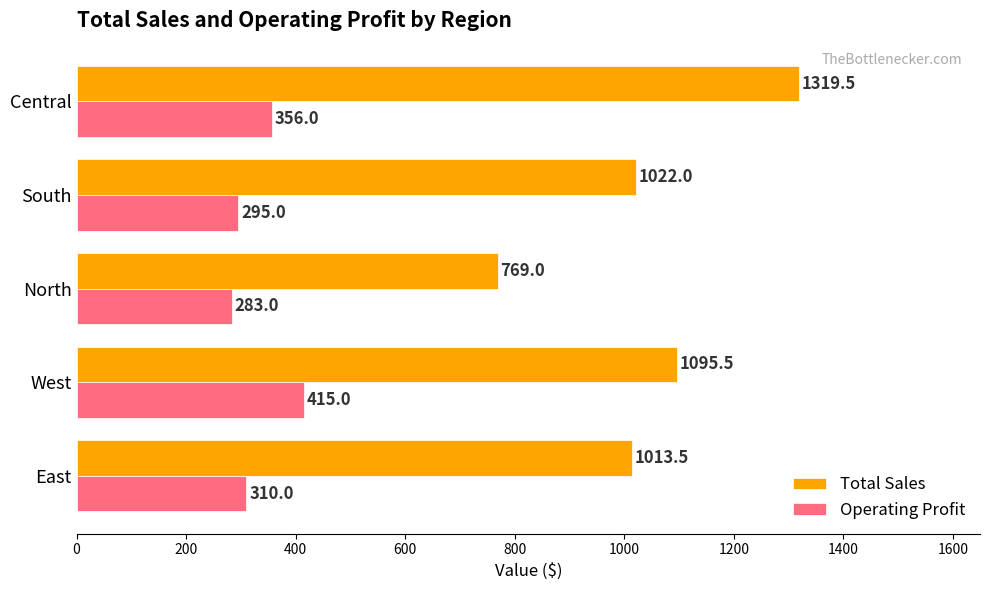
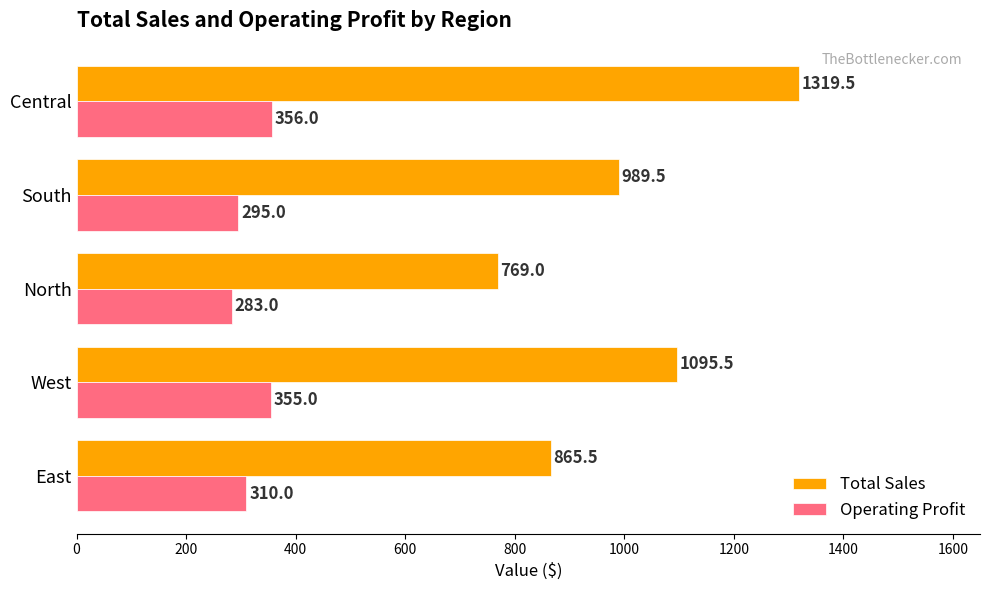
Total Sales, South: 1022.0 -> 989.5
Operating Profit, West: 415.0 -> 355.0
Total Sales, East: 1013.5 -> 865.5
